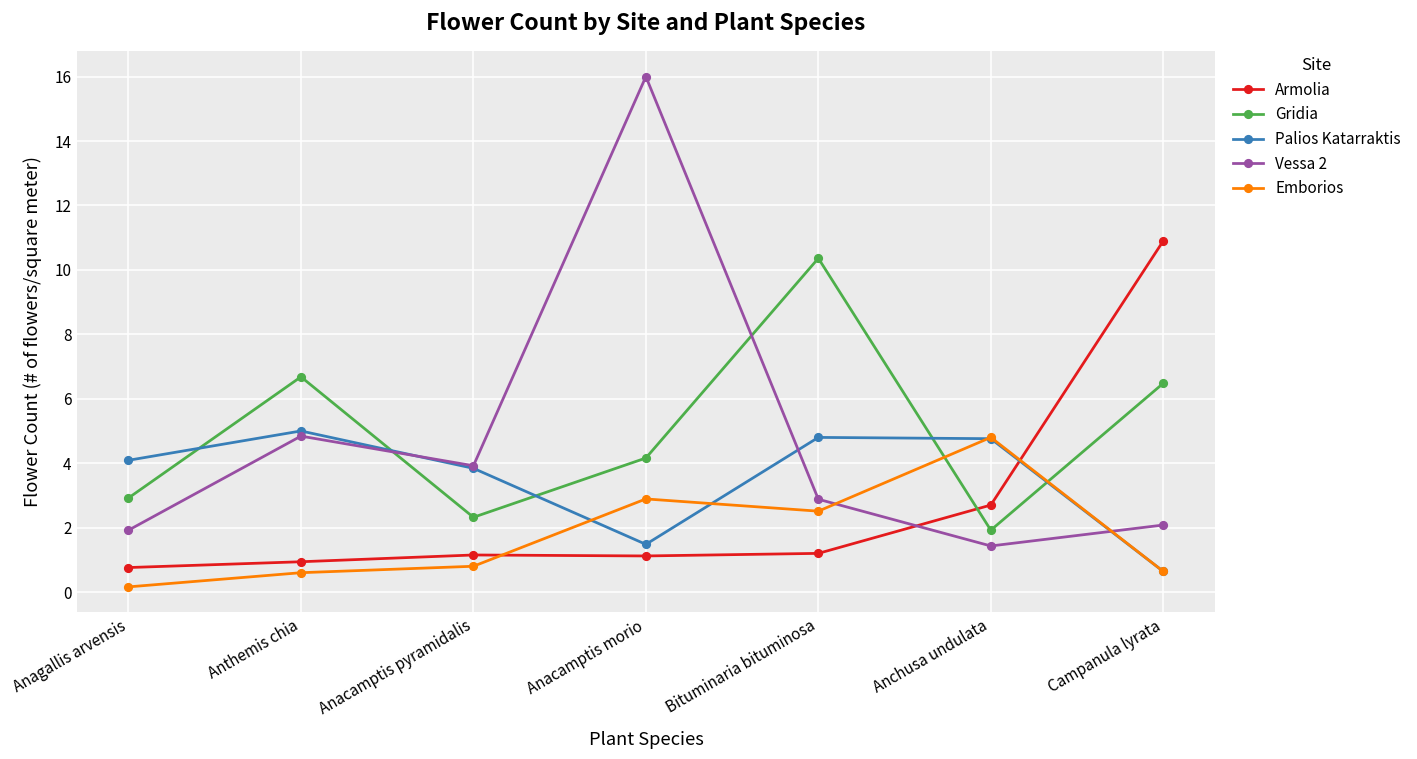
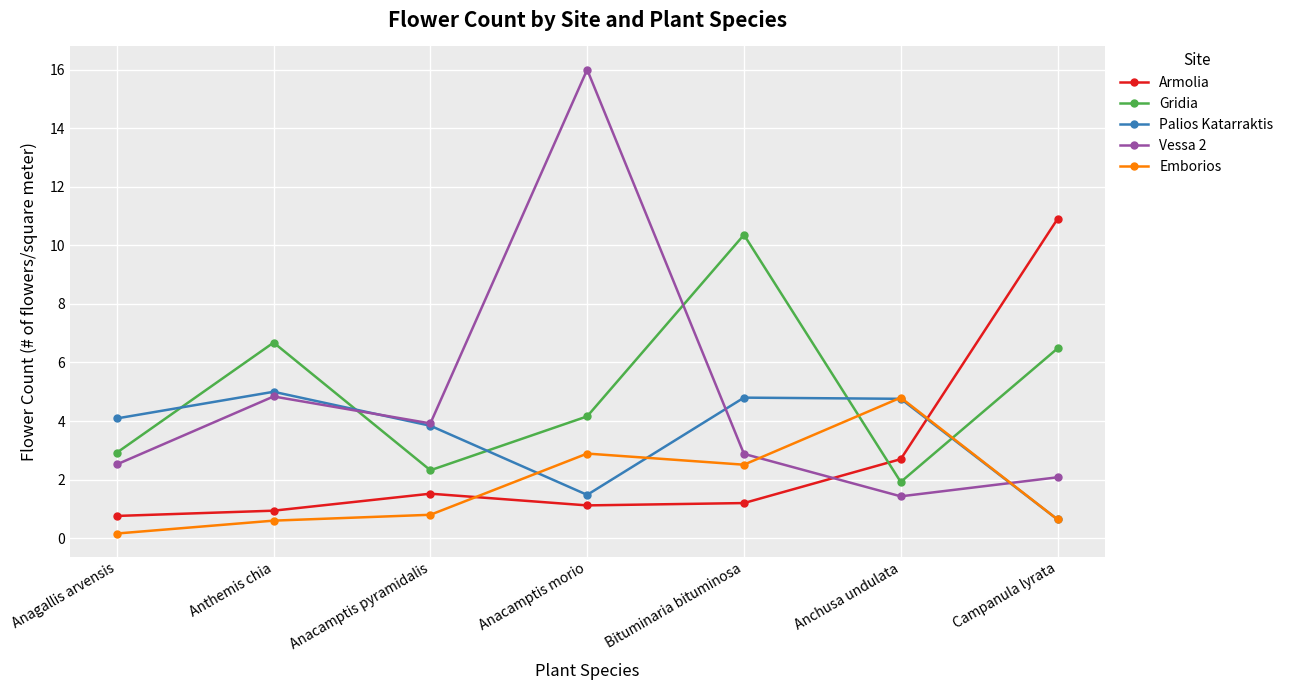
Vessa 2, Anagallis arvensis: 1.9 -> 2.5
Armolia, Anacamptis pyramidalis: 1.2 -> 1.5
